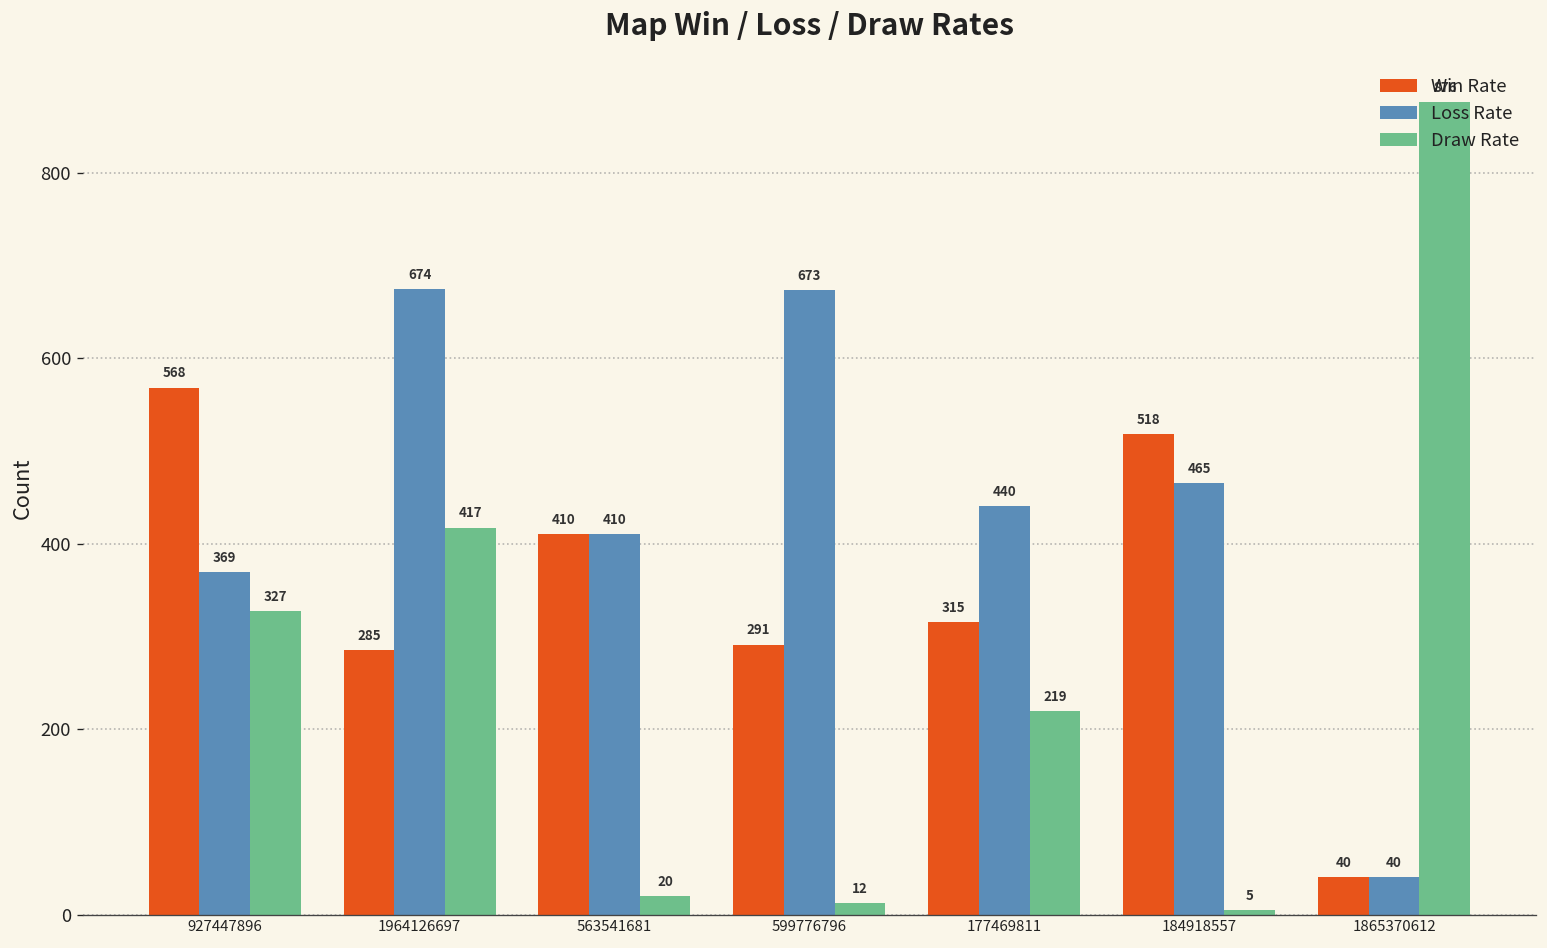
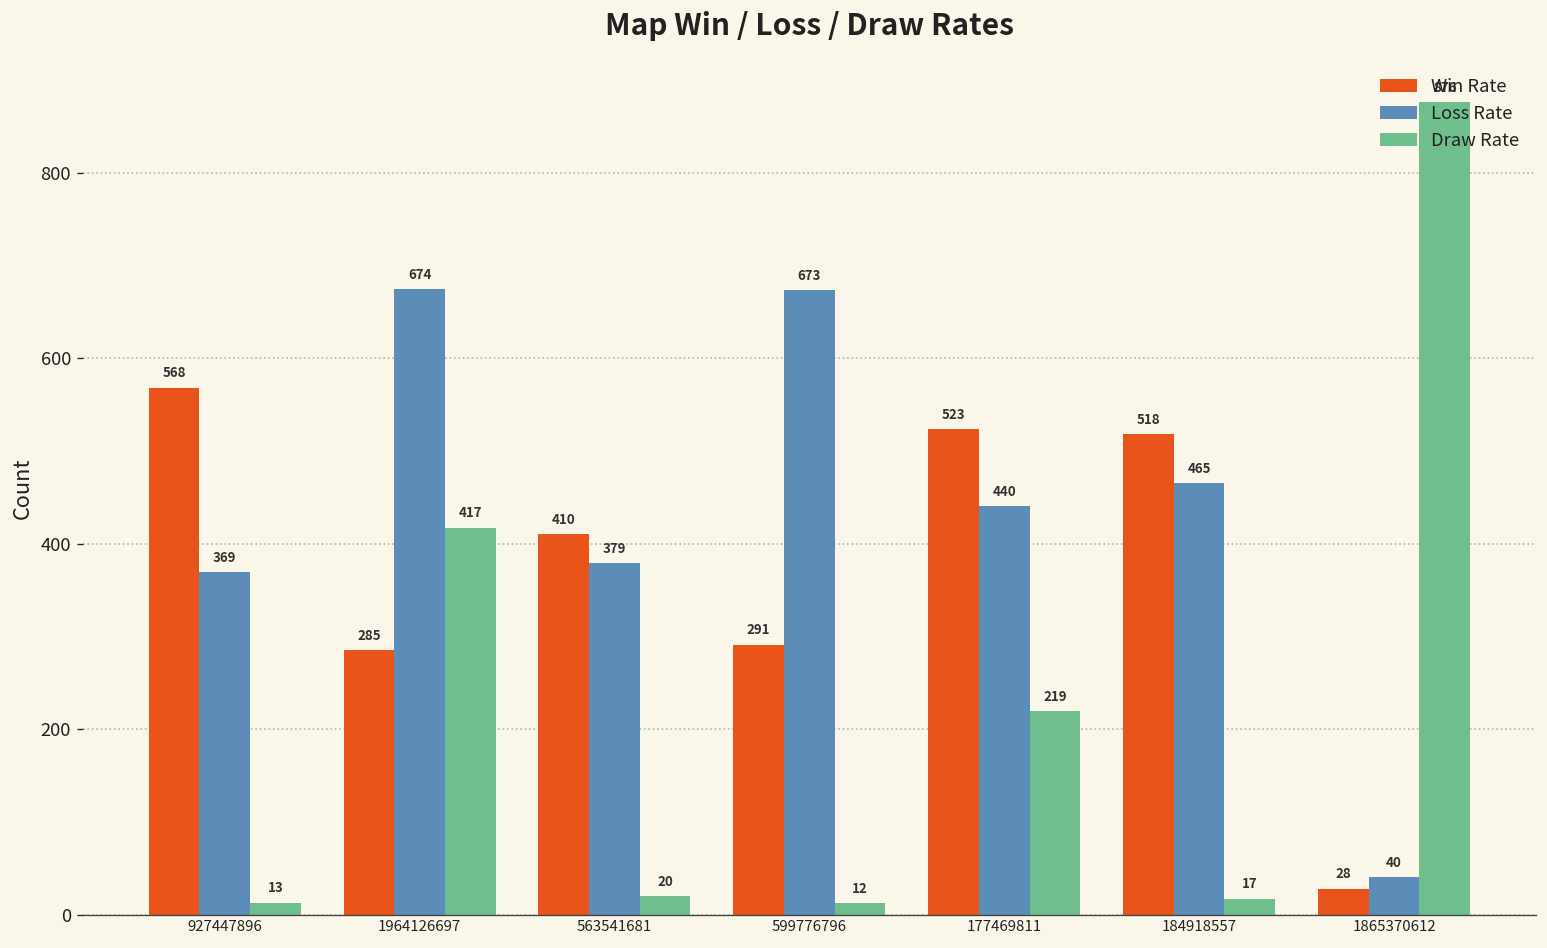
Draw Rate, 927447896: 327 -> 13
Loss Rate, 563541681: 410 -> 379
Win Rate, 177469811: 315 -> 523
Draw Rate, 184918557: 5 -> 17
Win Rate, 1865370612: 40 -> 28
